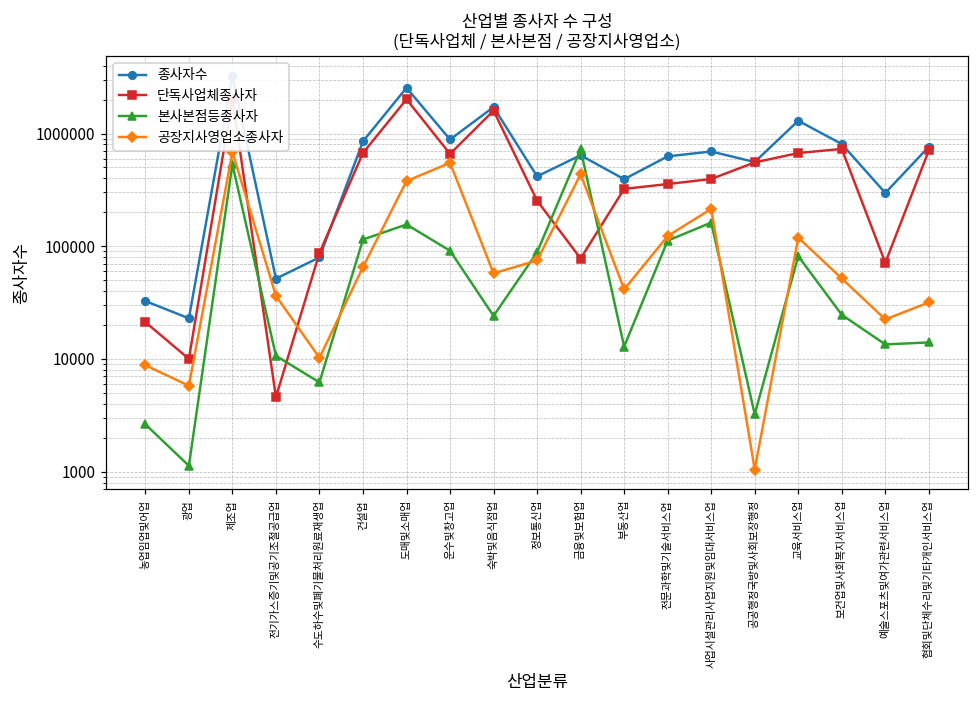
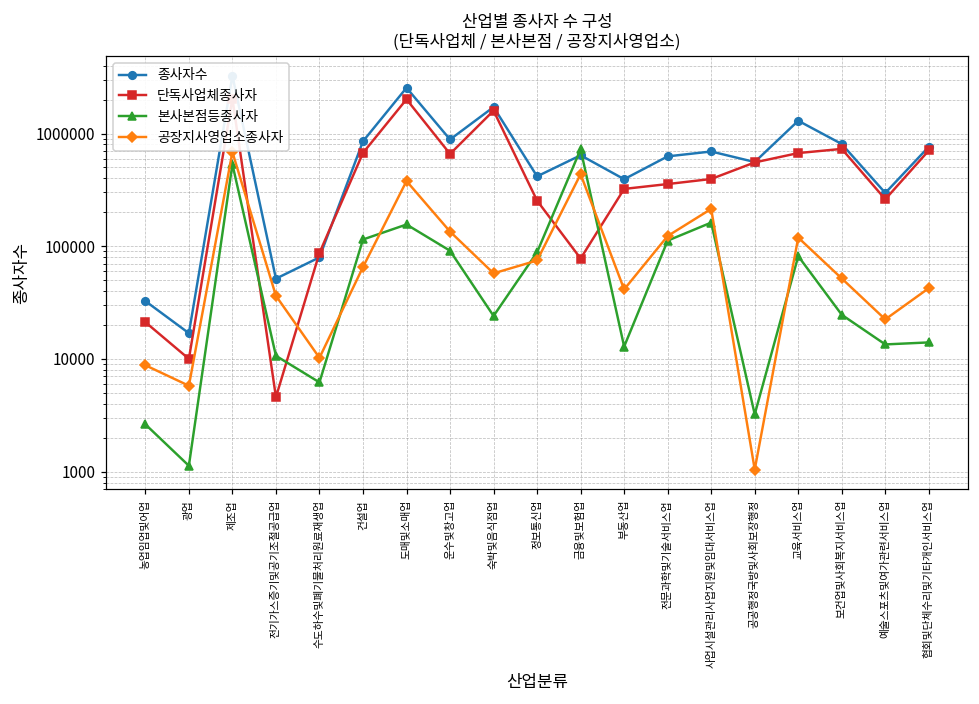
종사자수, 광업: 23000 -> 17000
공장지사영업소종사자, 운수및창고업: 500000 -> 130000
단독사업체종사자, 예술스포츠및여가관련서비스업: 70000 -> 260000
공장지사영업소종사자, 협회및단체수리및기타개인서비스업: 32000 -> 42000
